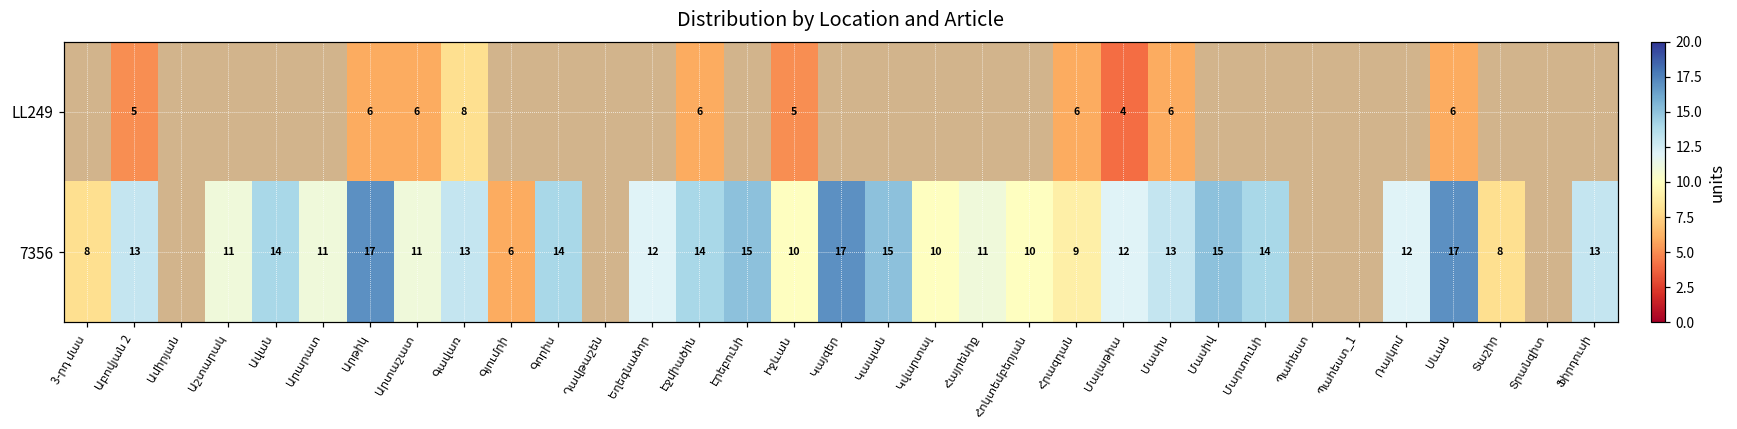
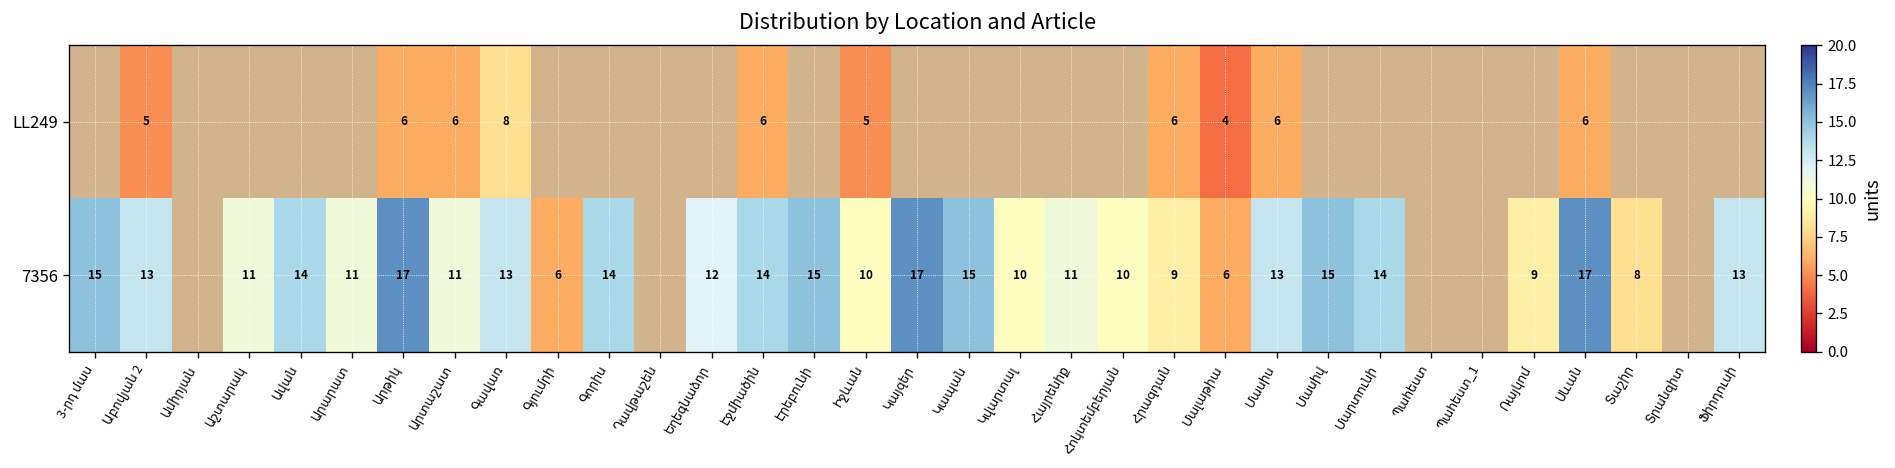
7356, 3-րդ մաս: 8 -> 15
7356, Մալաթիա: 12 -> 6
7356, Ռայկոմ: 12 -> 9
